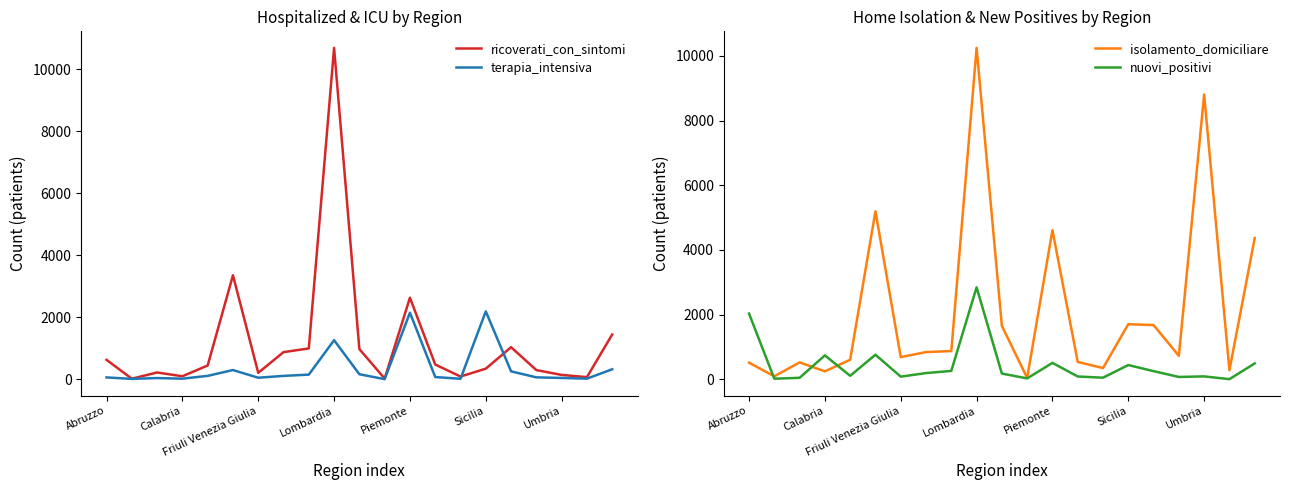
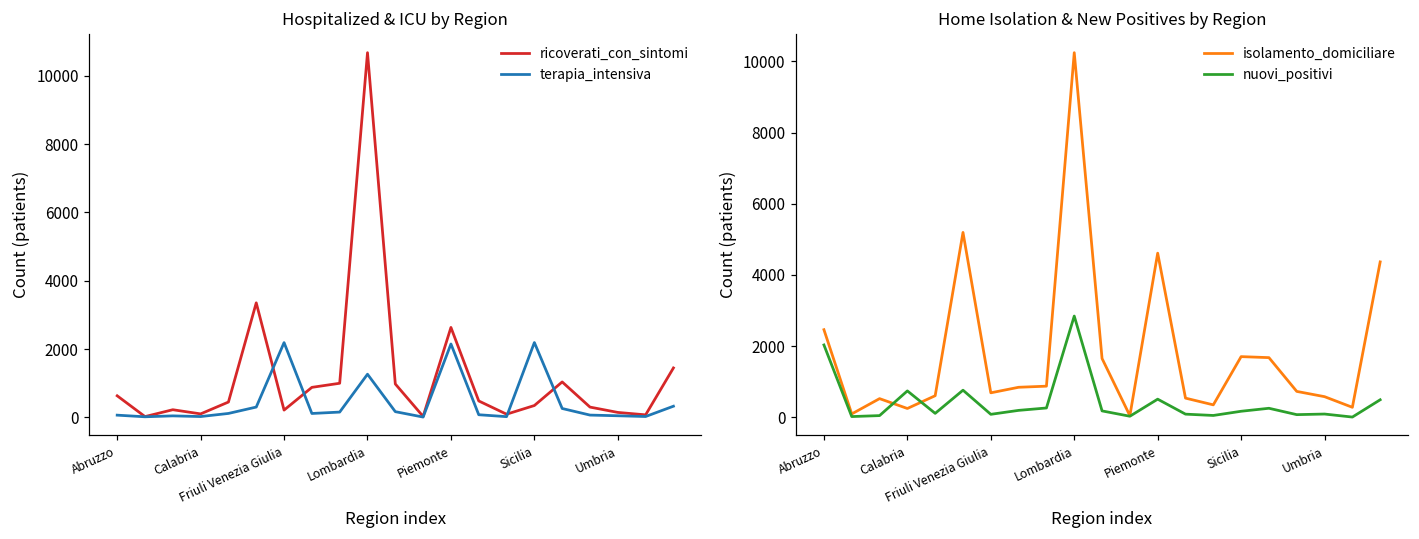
Hospitalized & ICU by Region, terapia_intensiva, Friuli Venezia Giulia: 100 -> 2200
Home Isolation & New Positives by Region, isolamento_domiciliare, Abruzzo: 500 -> 2500
Home Isolation & New Positives by Region, nuovi_positivi, Sicilia: 400 -> 200
Home Isolation & New Positives by Region, isolamento_domiciliare, Umbria: 8800 -> 600
